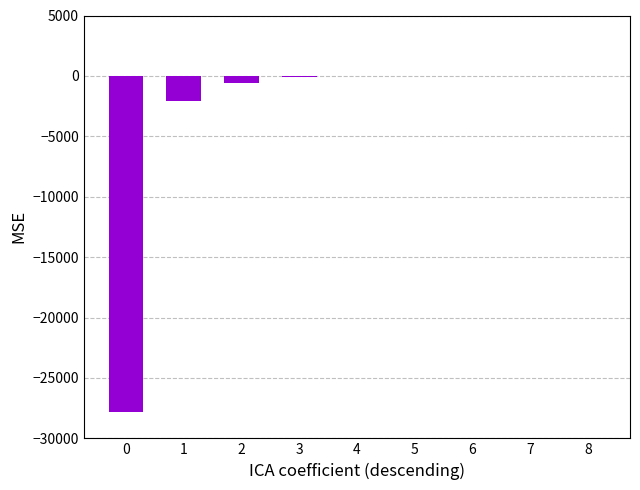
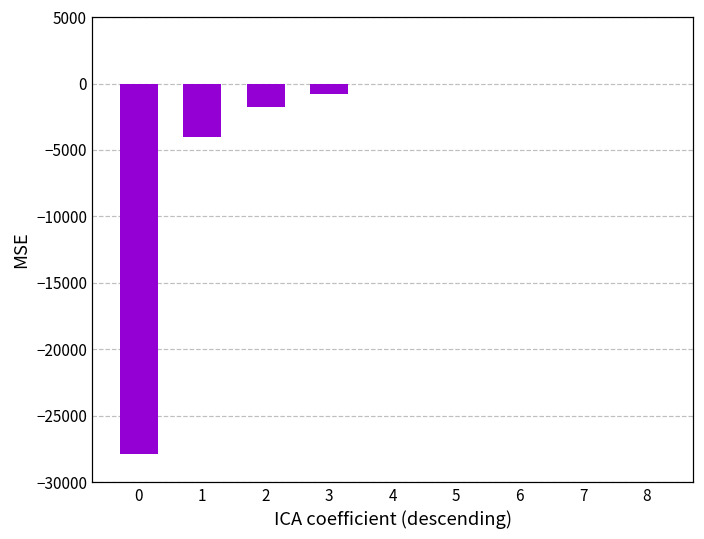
1: -2100 -> -4000
2: -600 -> -1800
3: -100 -> -800
